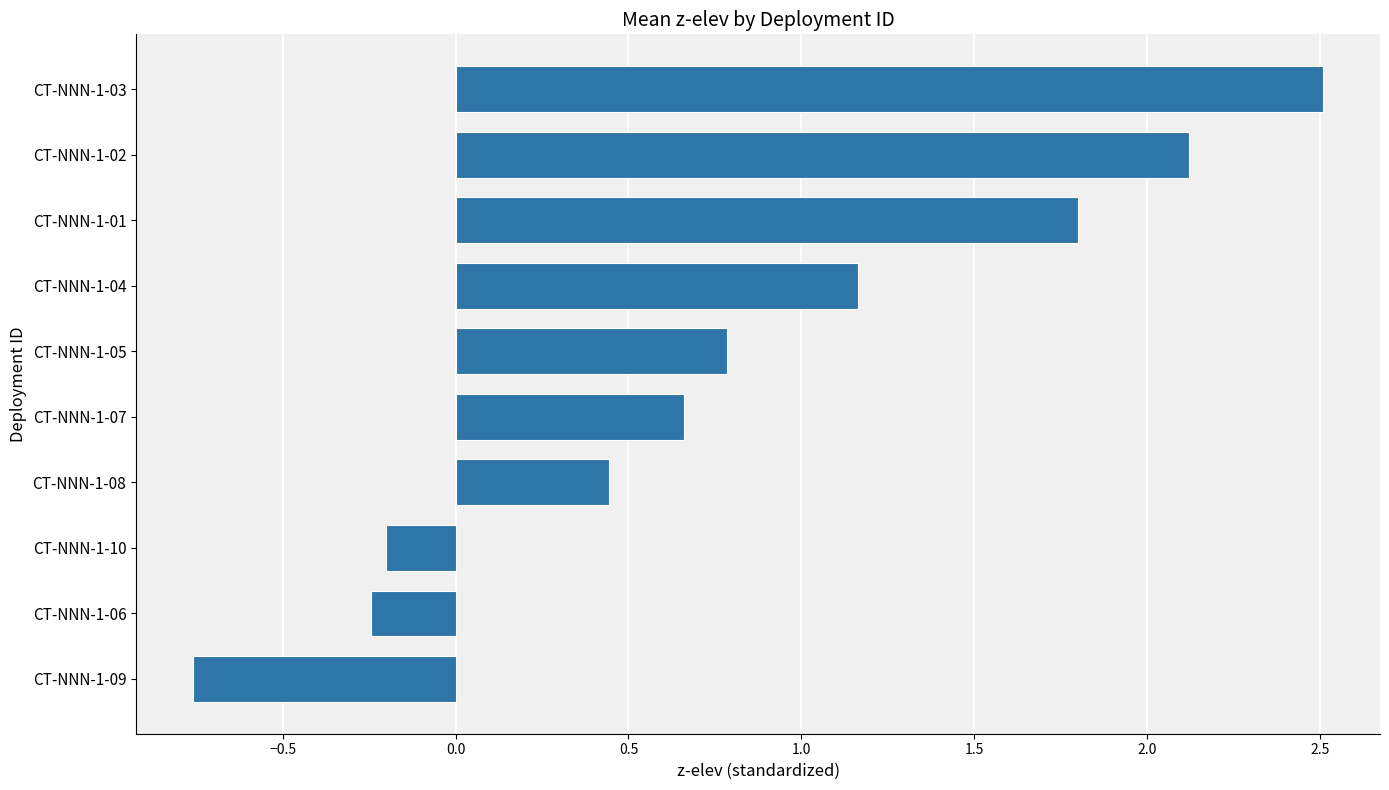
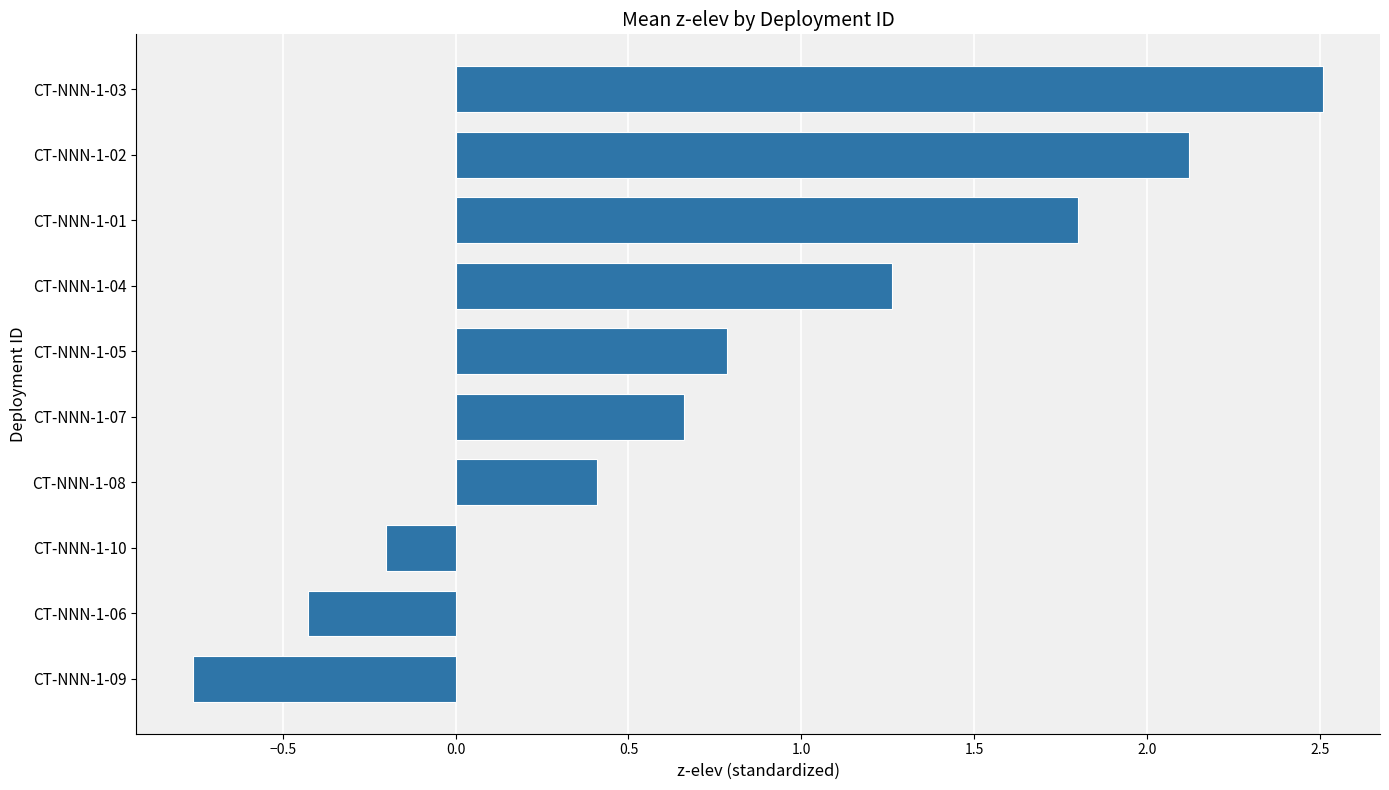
CT-NNN-1-04: 1.16 -> 1.26
CT-NNN-1-08: 0.44 -> 0.41
CT-NNN-1-06: -0.24 -> -0.43
